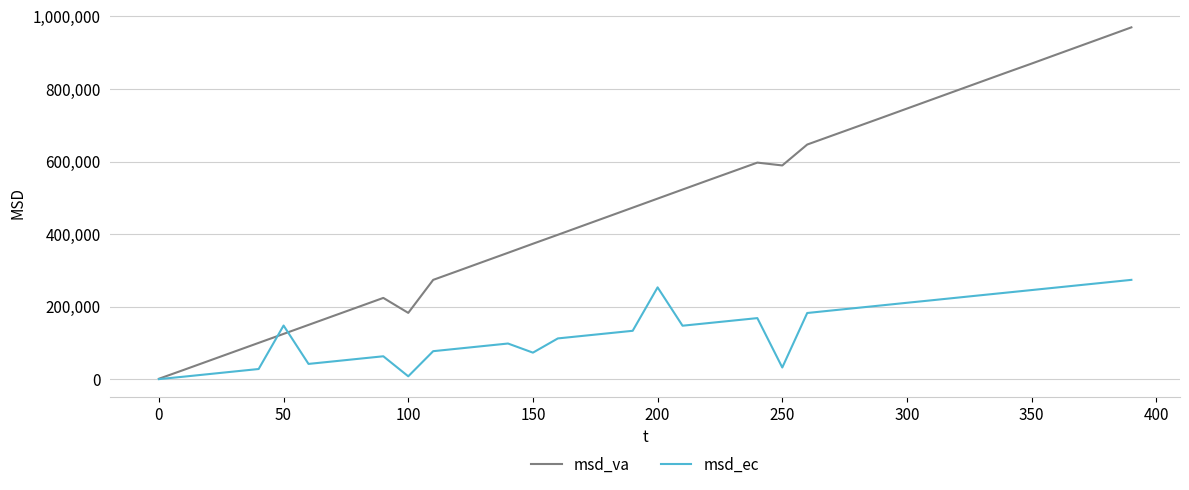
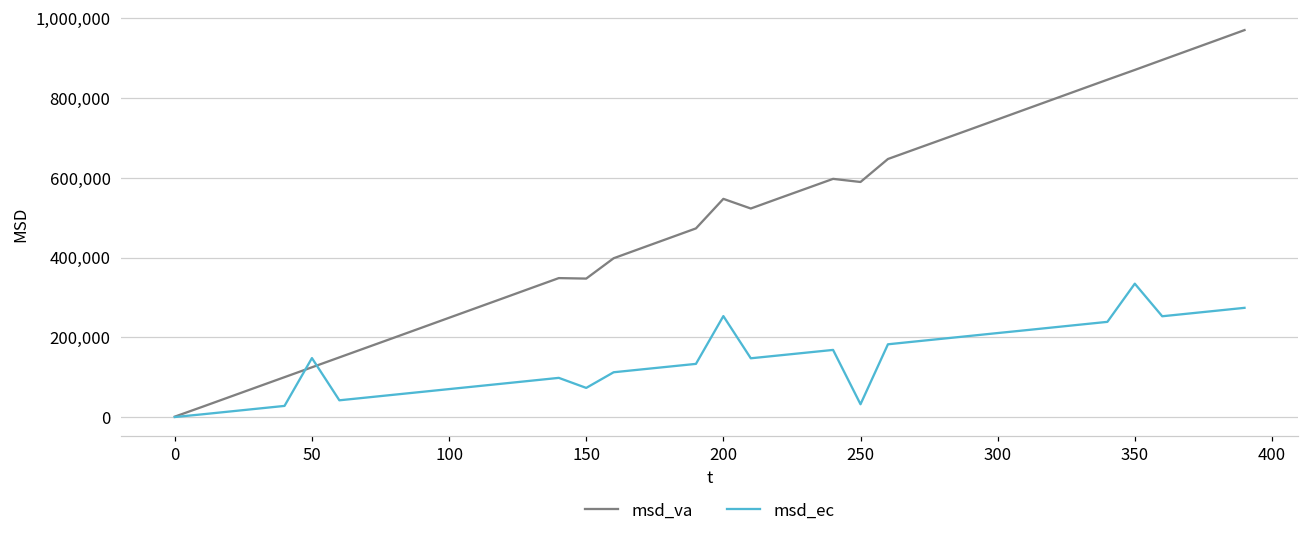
msd_va, 100: 180,000 -> 250,000
msd_ec, 100: 10,000 -> 70,000
msd_va, 150: 370,000 -> 350,000
msd_va, 200: 500,000 -> 550,000
msd_ec, 350: 250,000 -> 330,000
